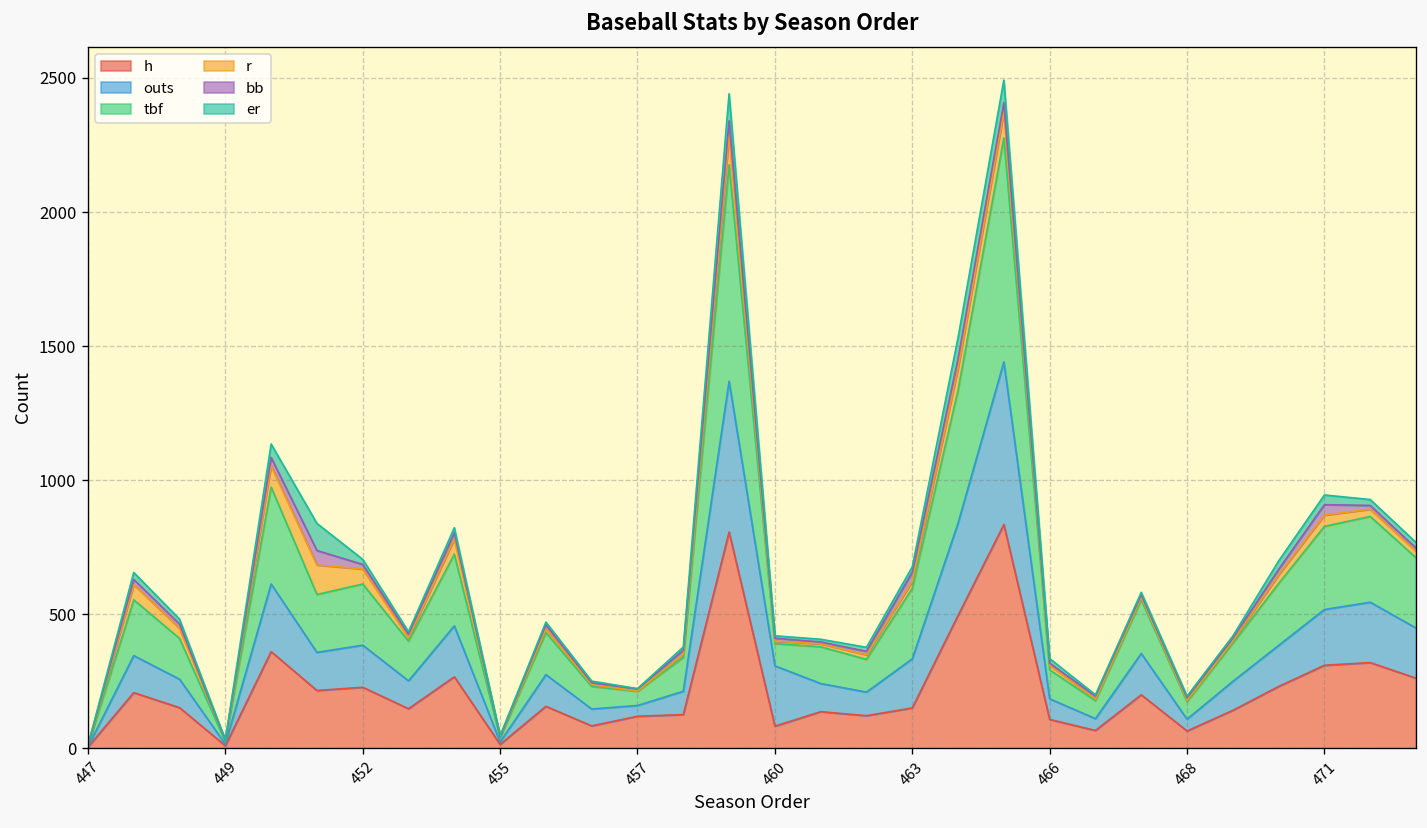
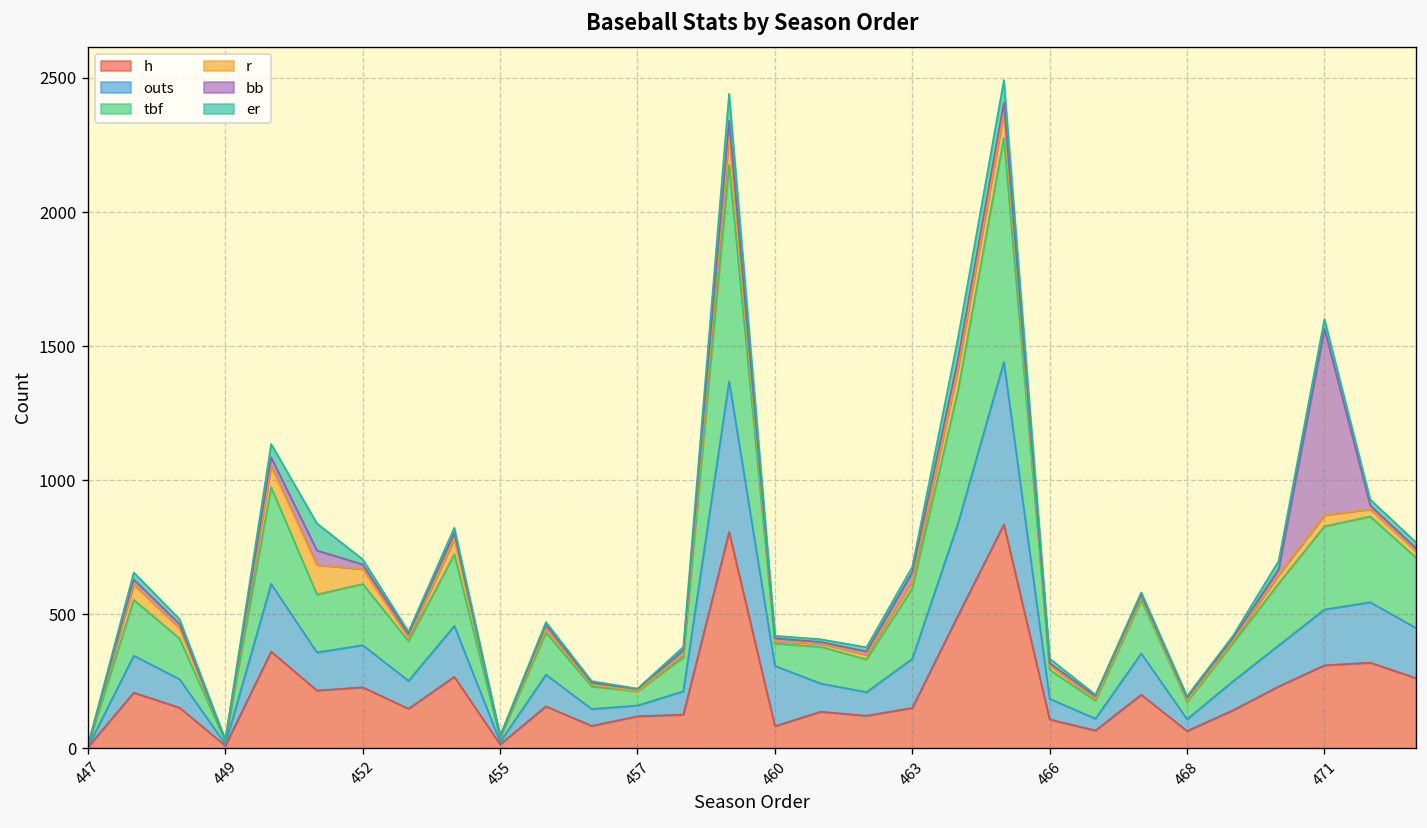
bb, 471: 40 -> 700
